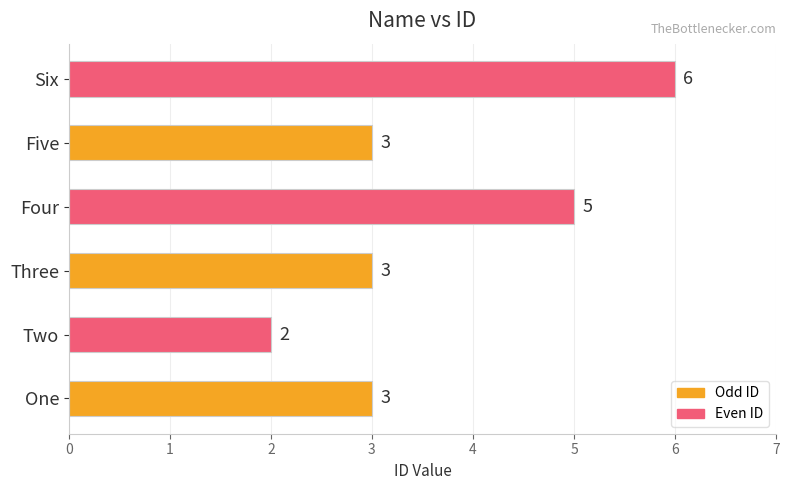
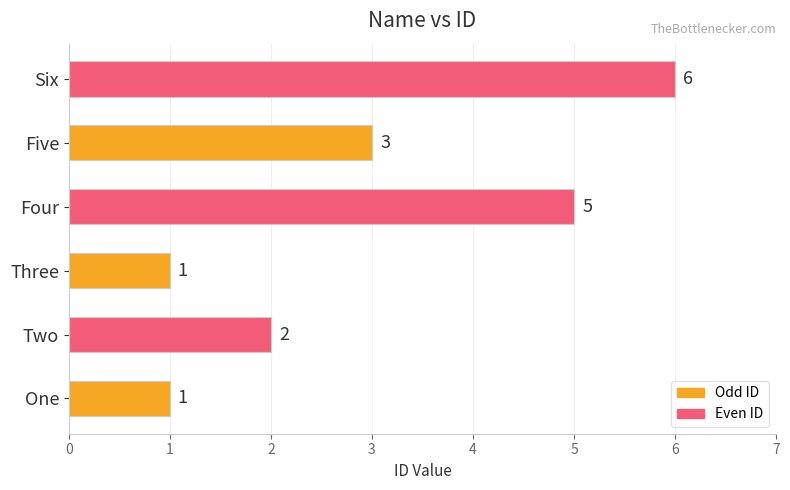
Three: 3 -> 1
One: 3 -> 1
